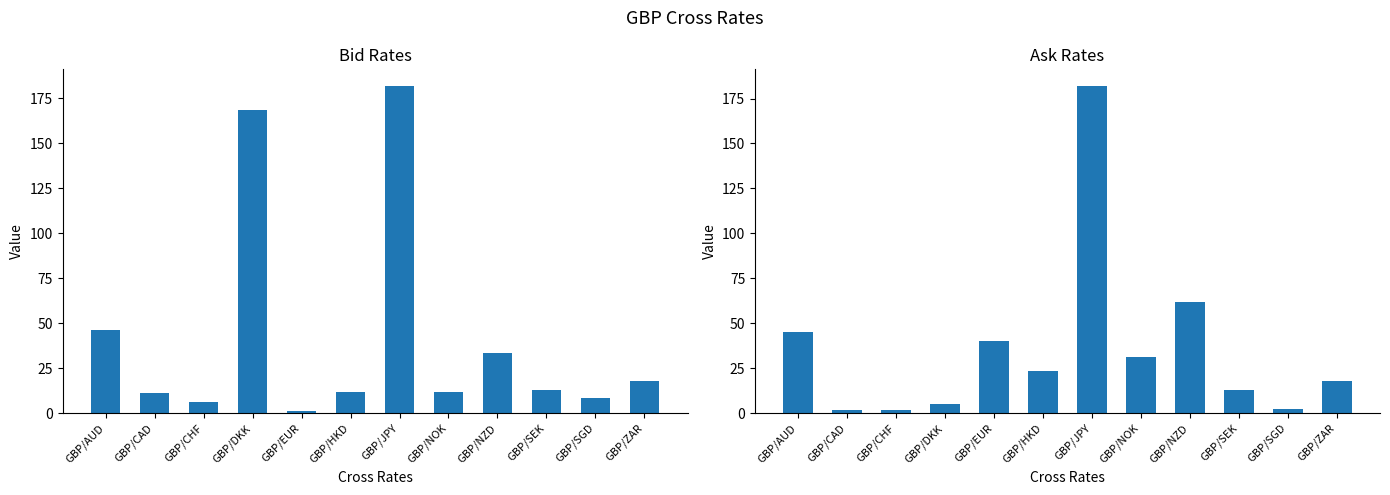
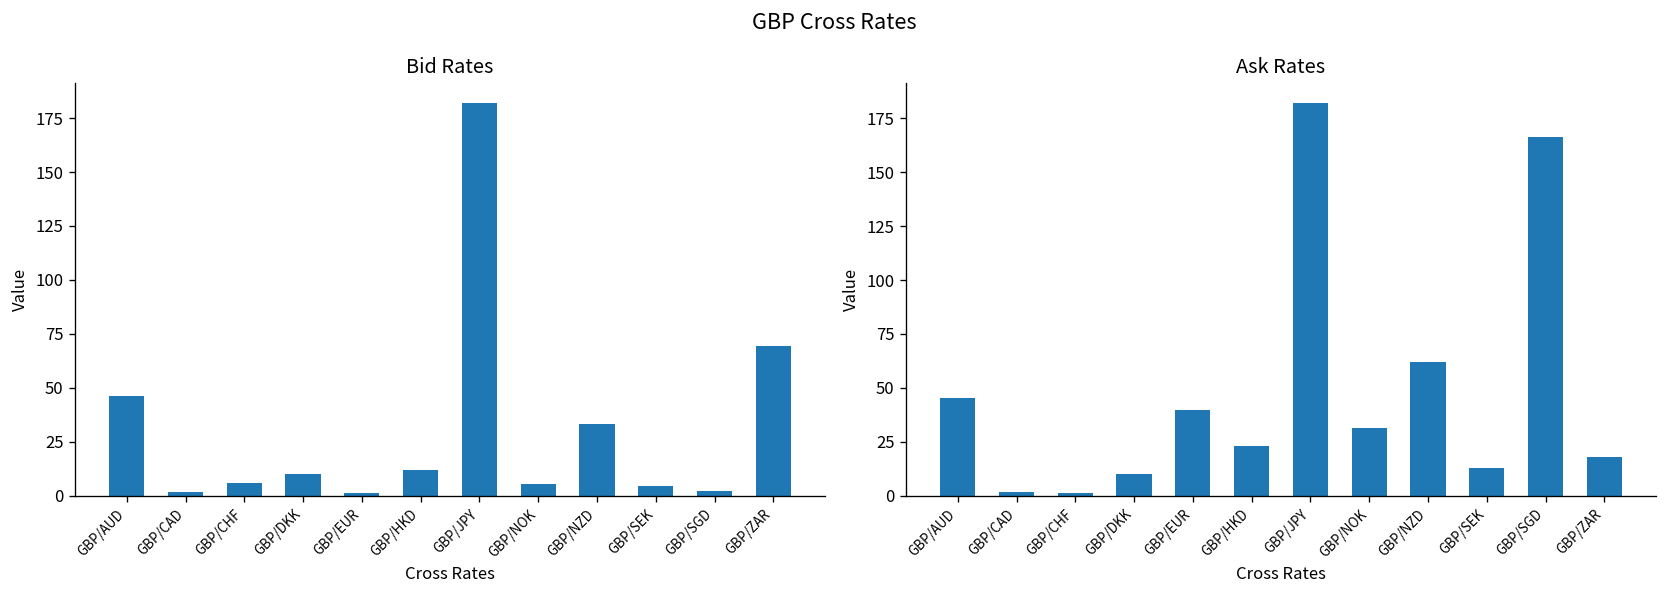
Bid Rates, GBP/CAD: 11 -> 2
Bid Rates, GBP/DKK: 168 -> 10
Bid Rates, GBP/NOK: 12 -> 5
Bid Rates, GBP/SEK: 13 -> 5
Bid Rates, GBP/SGD: 9 -> 2
Bid Rates, GBP/ZAR: 18 -> 70
Ask Rates, GBP/DKK: 5 -> 10
Ask Rates, GBP/SGD: 2 -> 166
